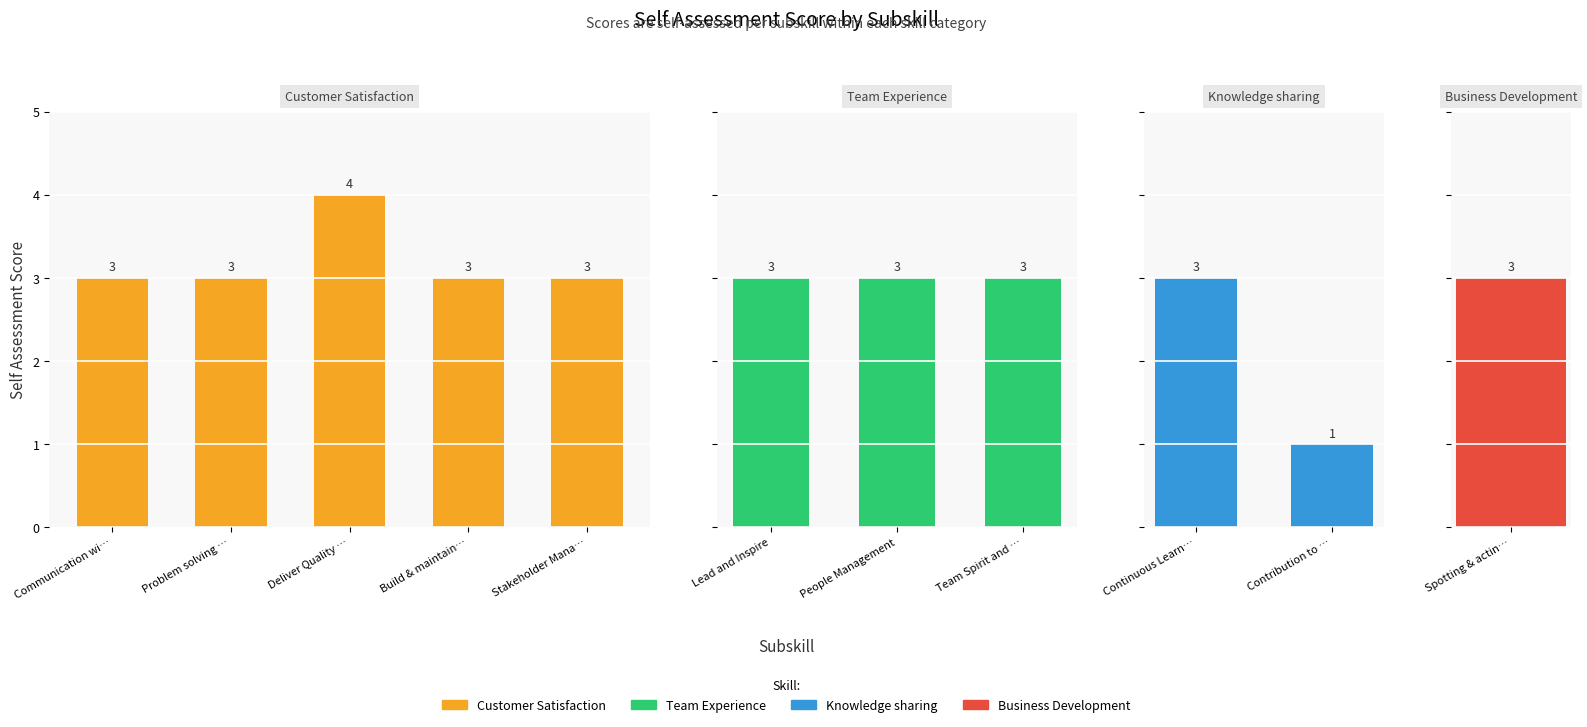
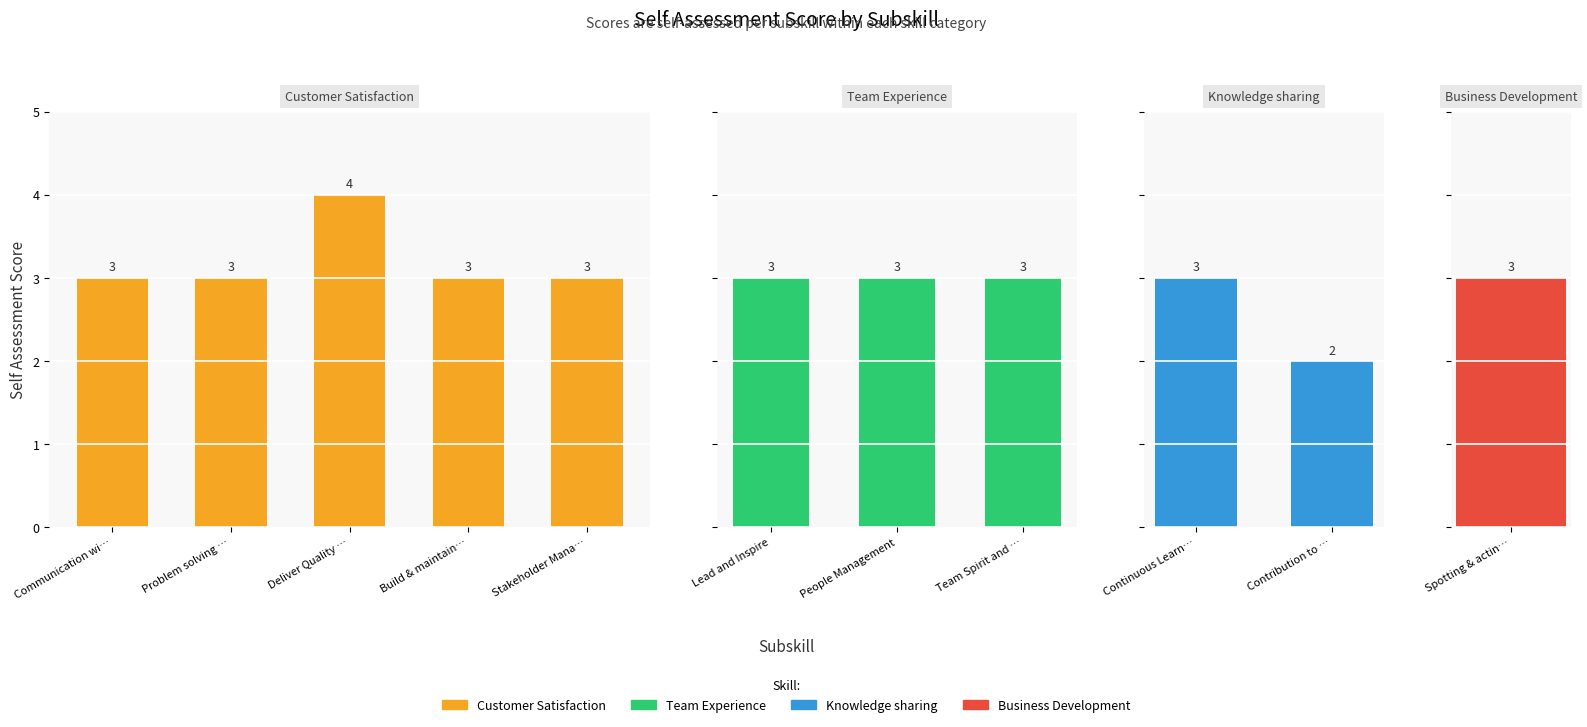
Knowledge sharing, Contribution to …: 1 -> 2
